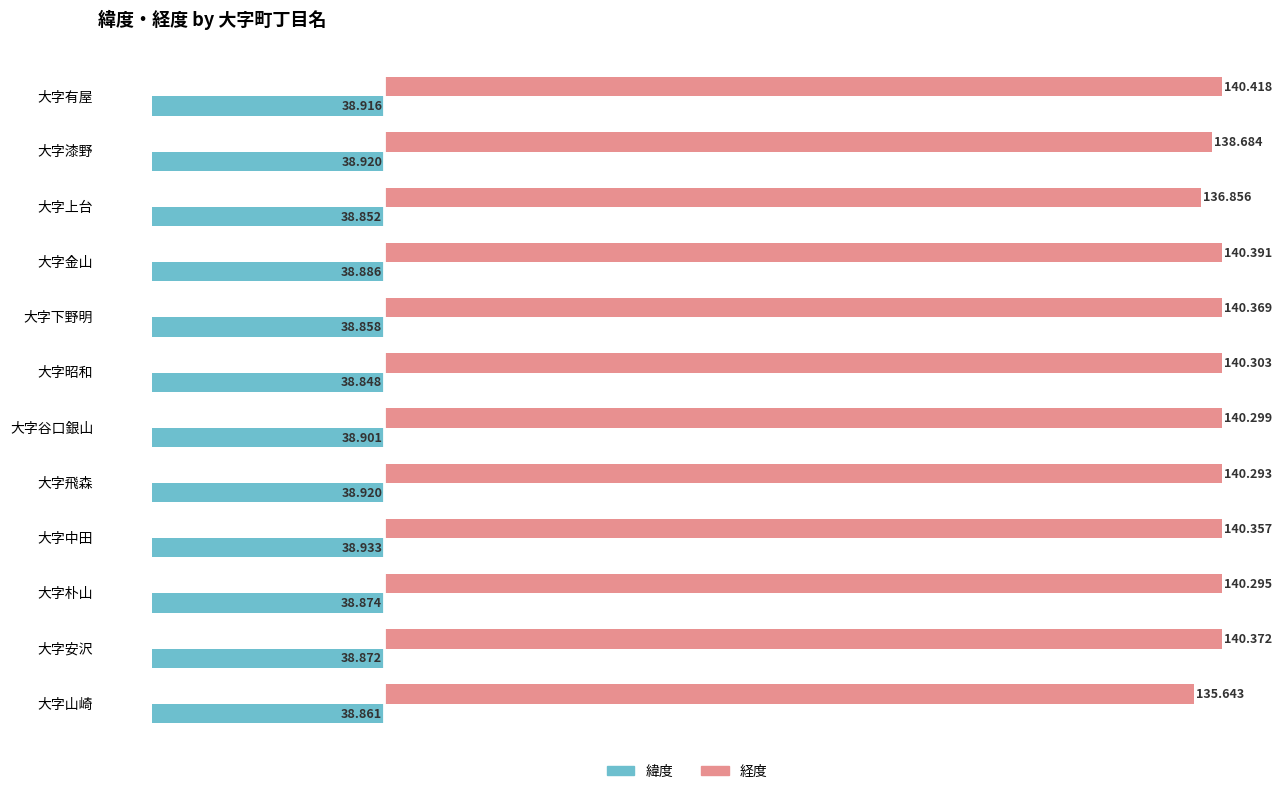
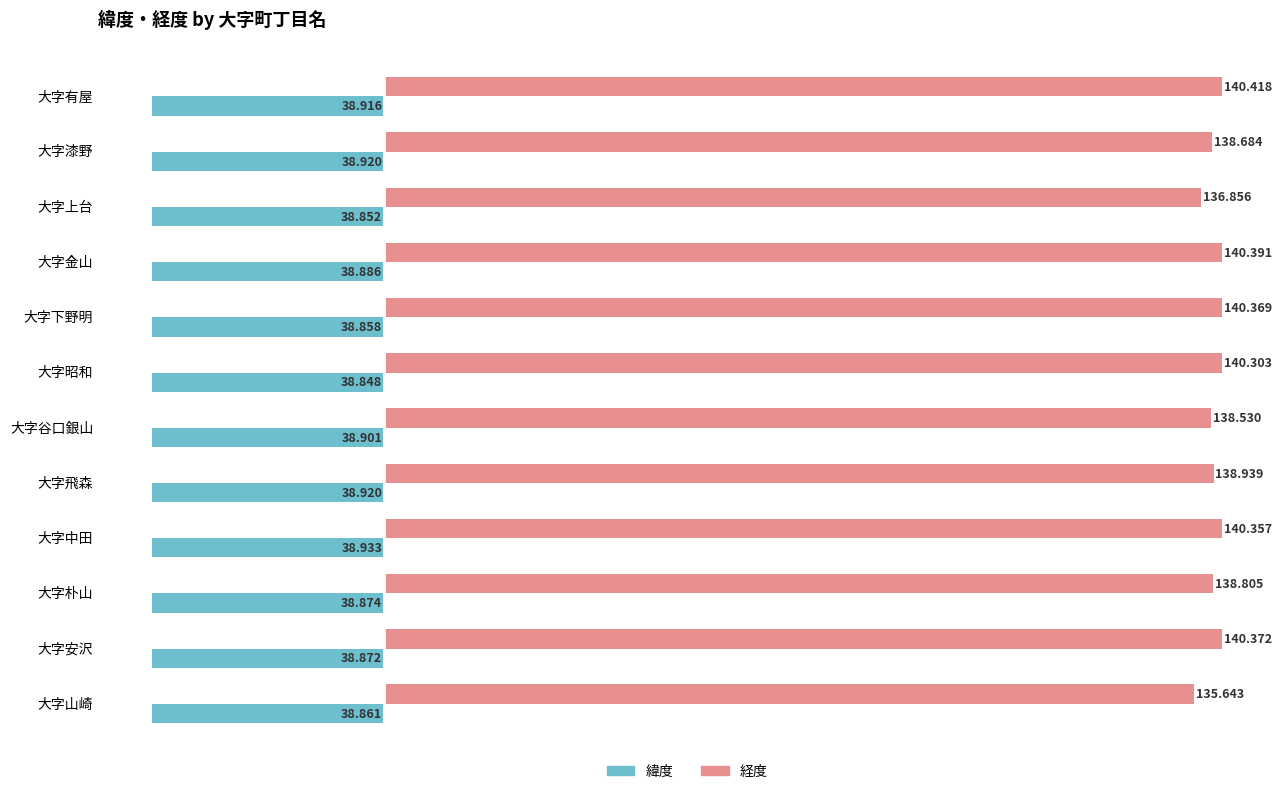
経度, 大字谷口銀山: 140.299 -> 138.530
経度, 大字飛森: 140.293 -> 138.939
経度, 大字朴山: 140.295 -> 138.805
